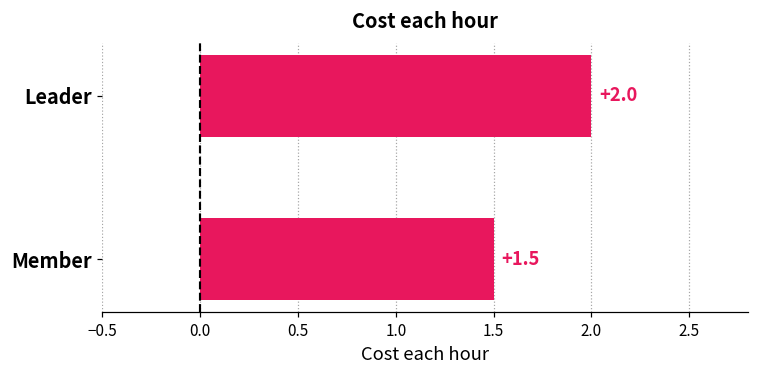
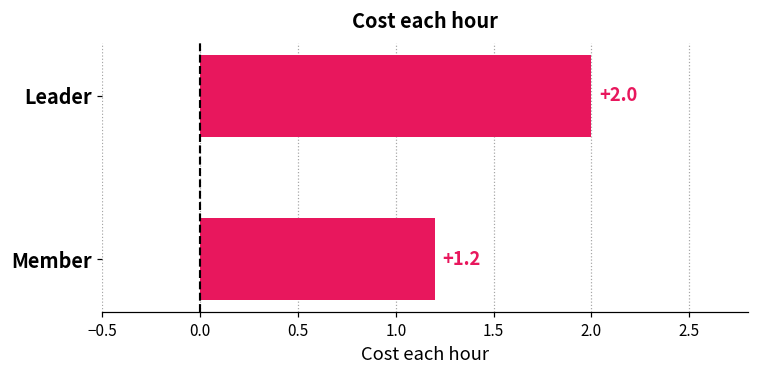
Member: +1.5 -> +1.2
